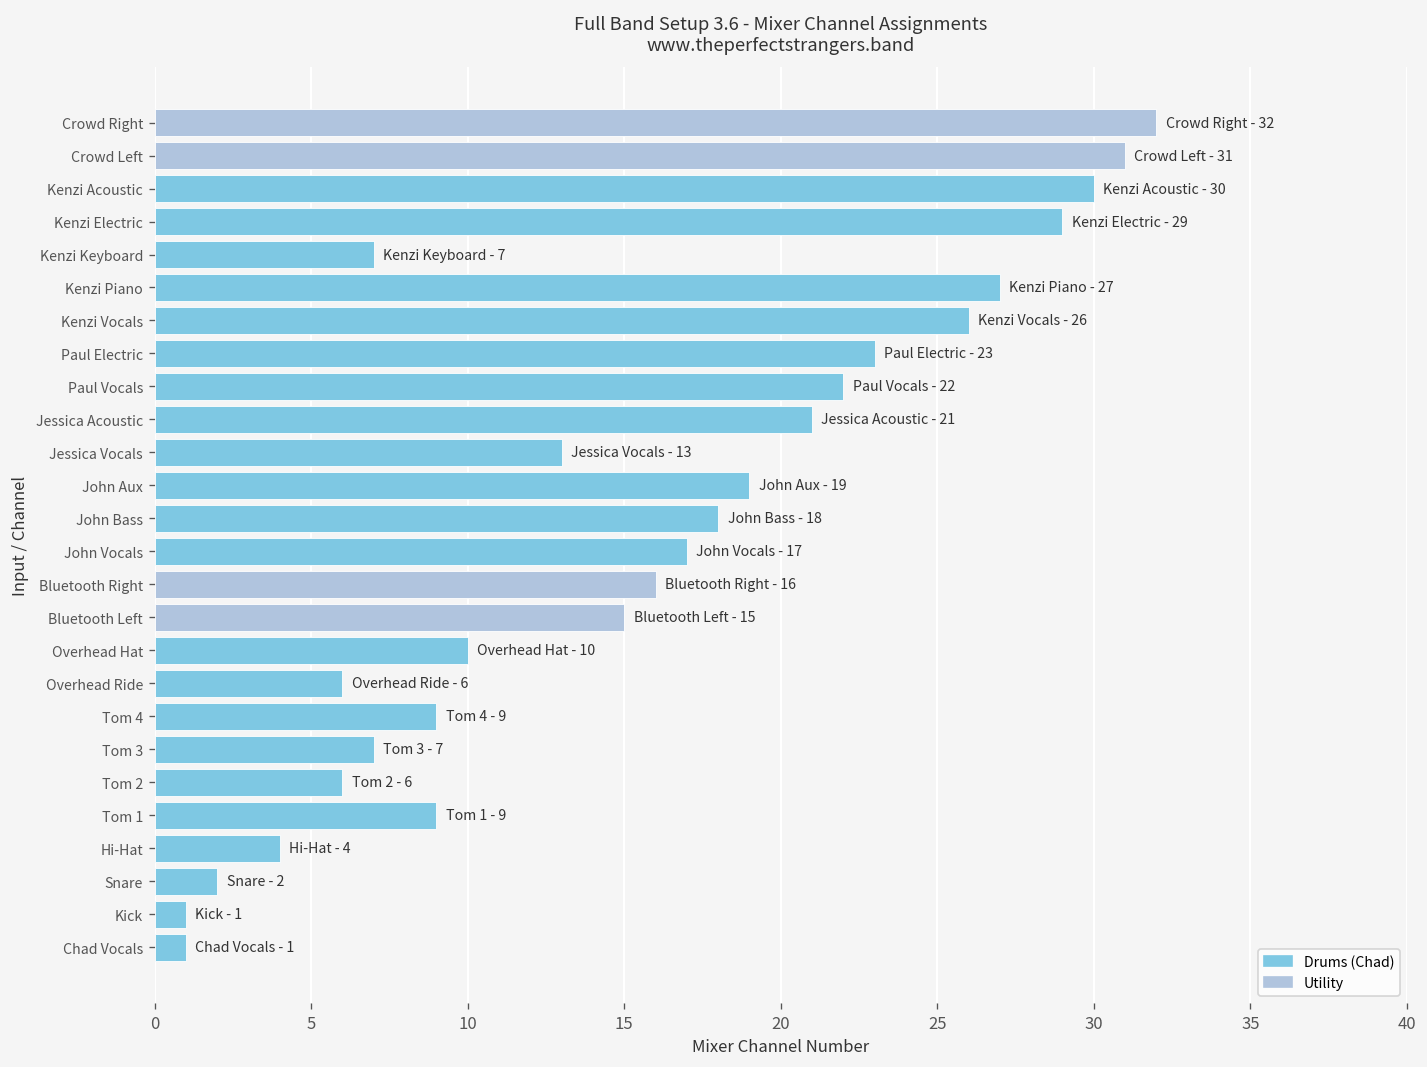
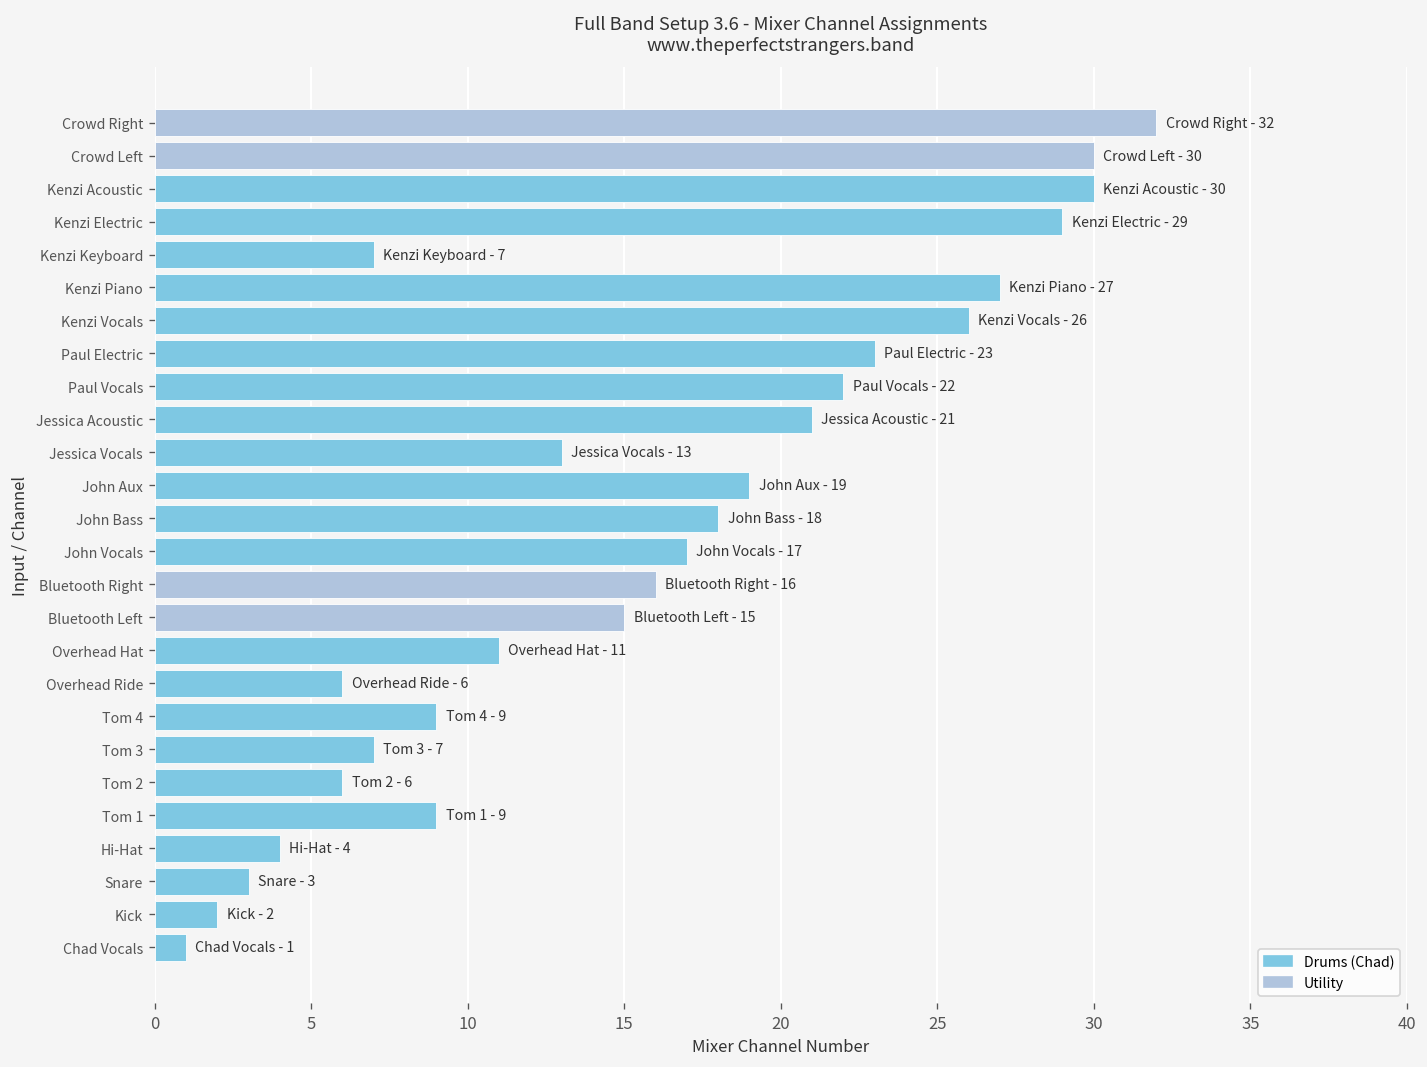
Crowd Left: 31 -> 30
Overhead Hat: 10 -> 11
Snare: 2 -> 3
Kick: 1 -> 2
